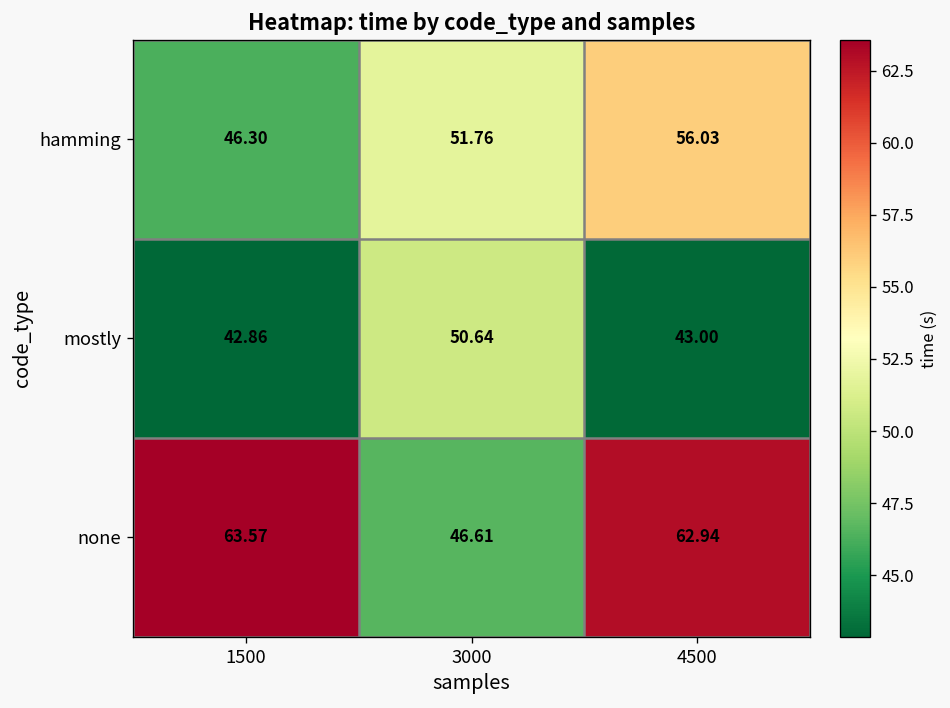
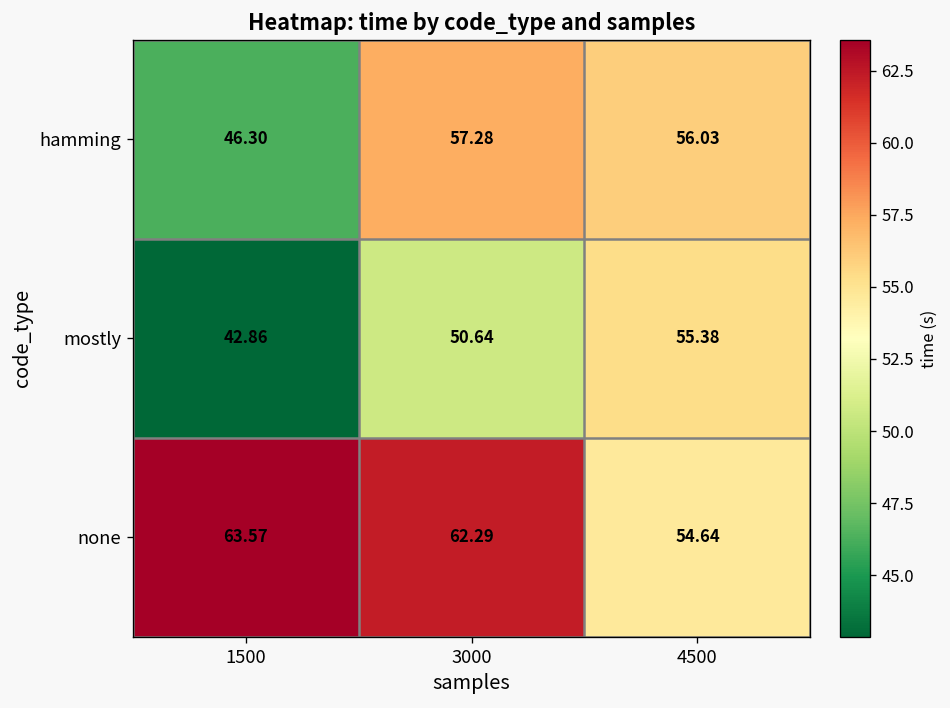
hamming, 3000: 51.76 -> 57.28
mostly, 4500: 43.00 -> 55.38
none, 3000: 46.61 -> 62.29
none, 4500: 62.94 -> 54.64
